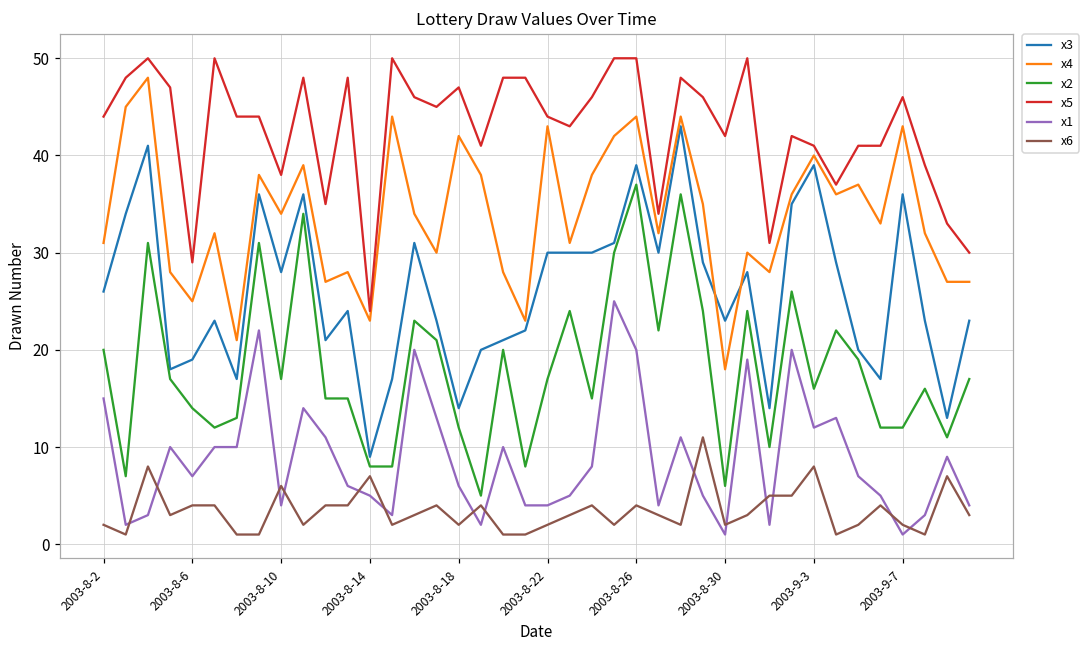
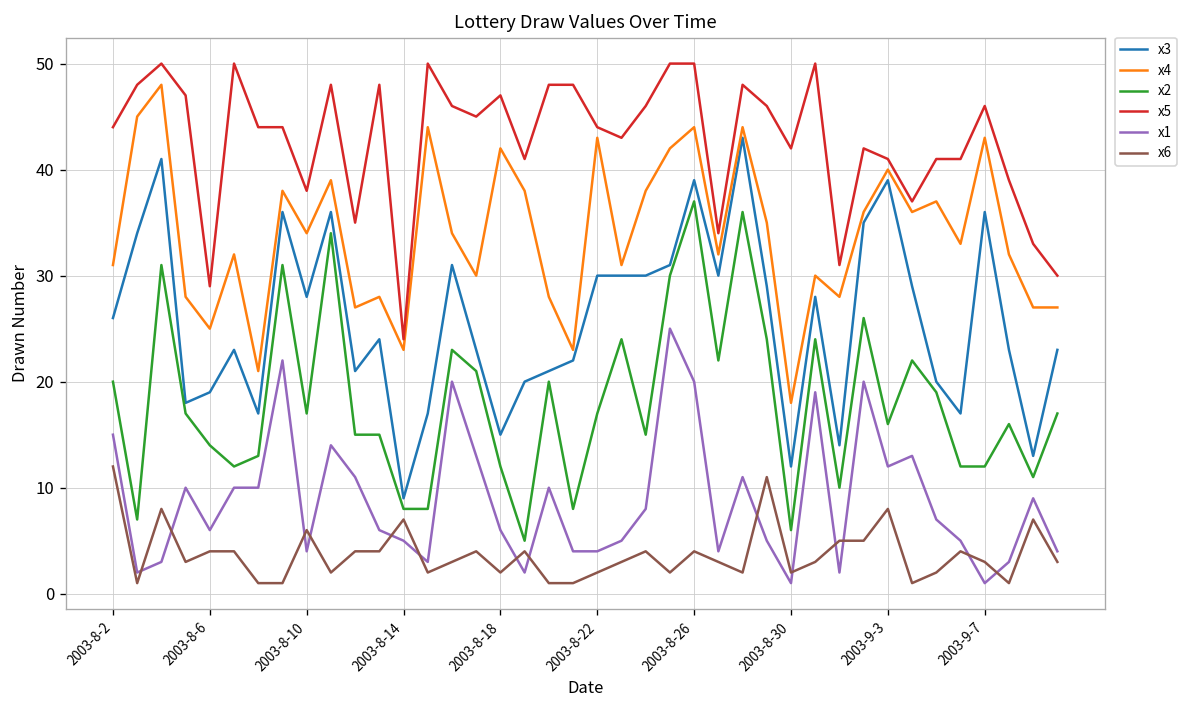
x6, 2003-8-2: 2 -> 12
x1, 2003-8-6: 7 -> 6
x3, 2003-8-18: 14 -> 15
x3, 2003-8-30: 23 -> 12
x6, 2003-9-7: 2 -> 3
